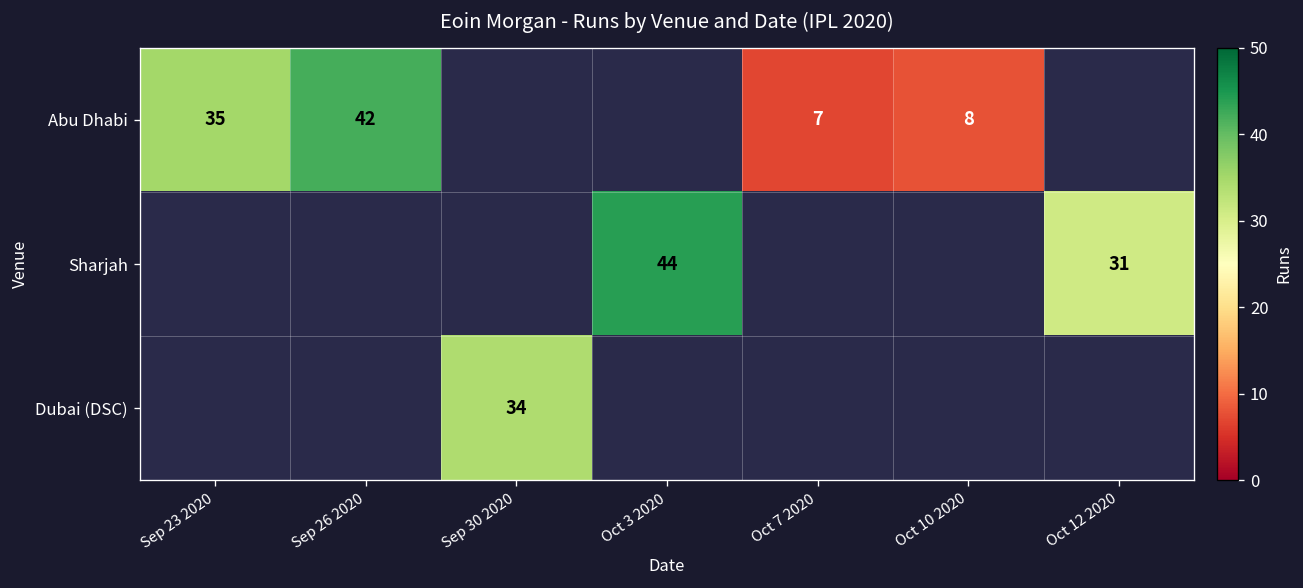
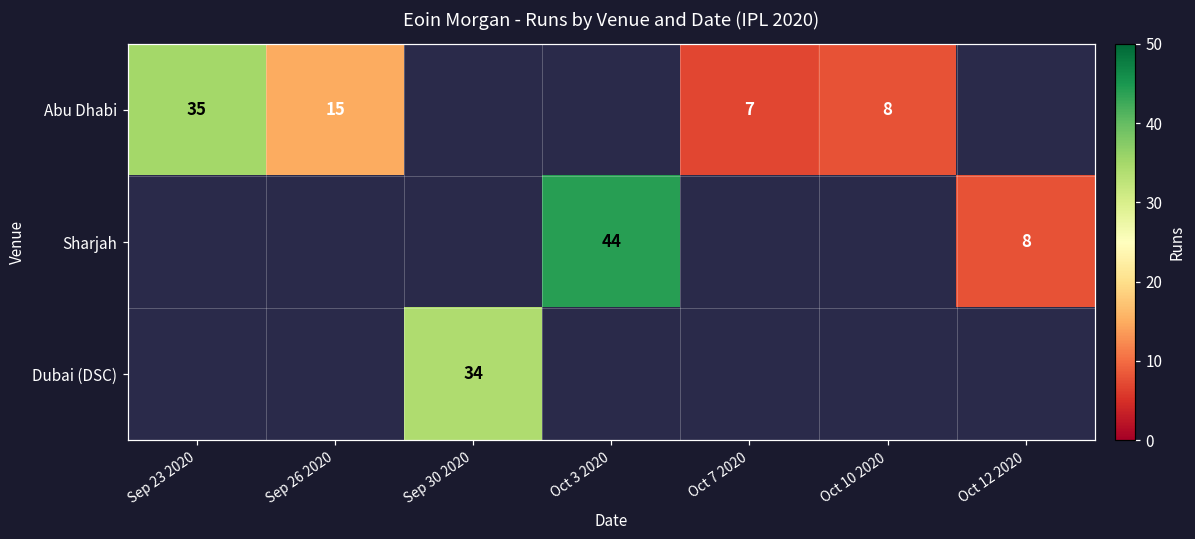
Abu Dhabi, Sep 26 2020: 42 -> 15
Sharjah, Oct 12 2020: 31 -> 8
